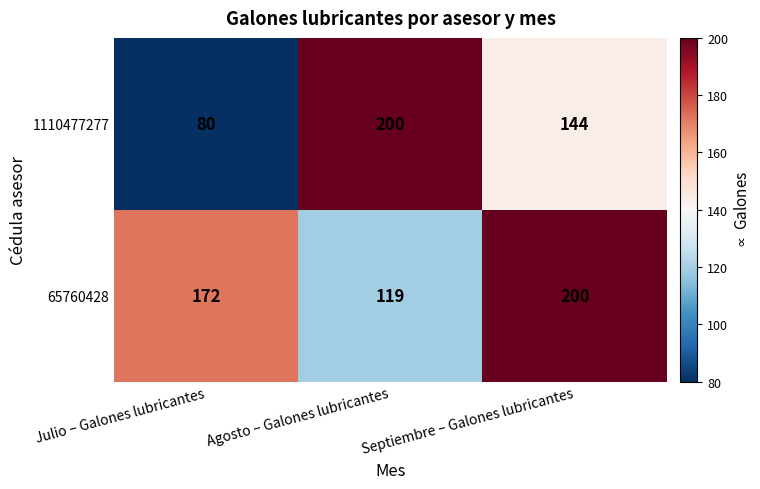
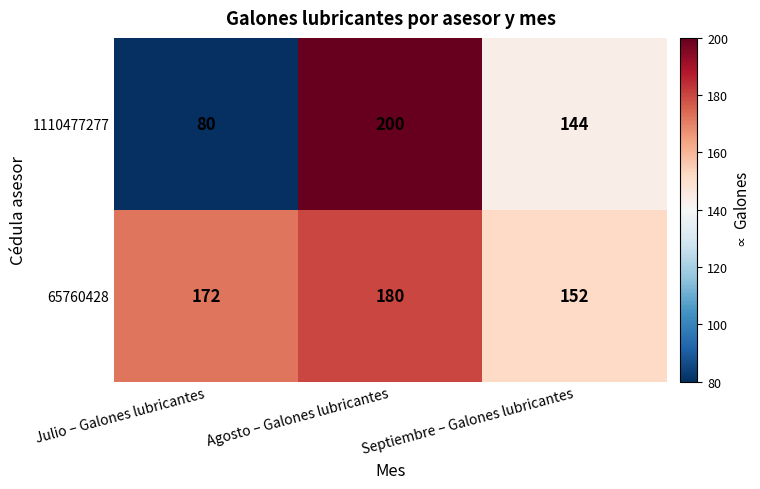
65760428, Agosto – Galones lubricantes: 119 -> 180
65760428, Septiembre – Galones lubricantes: 200 -> 152
